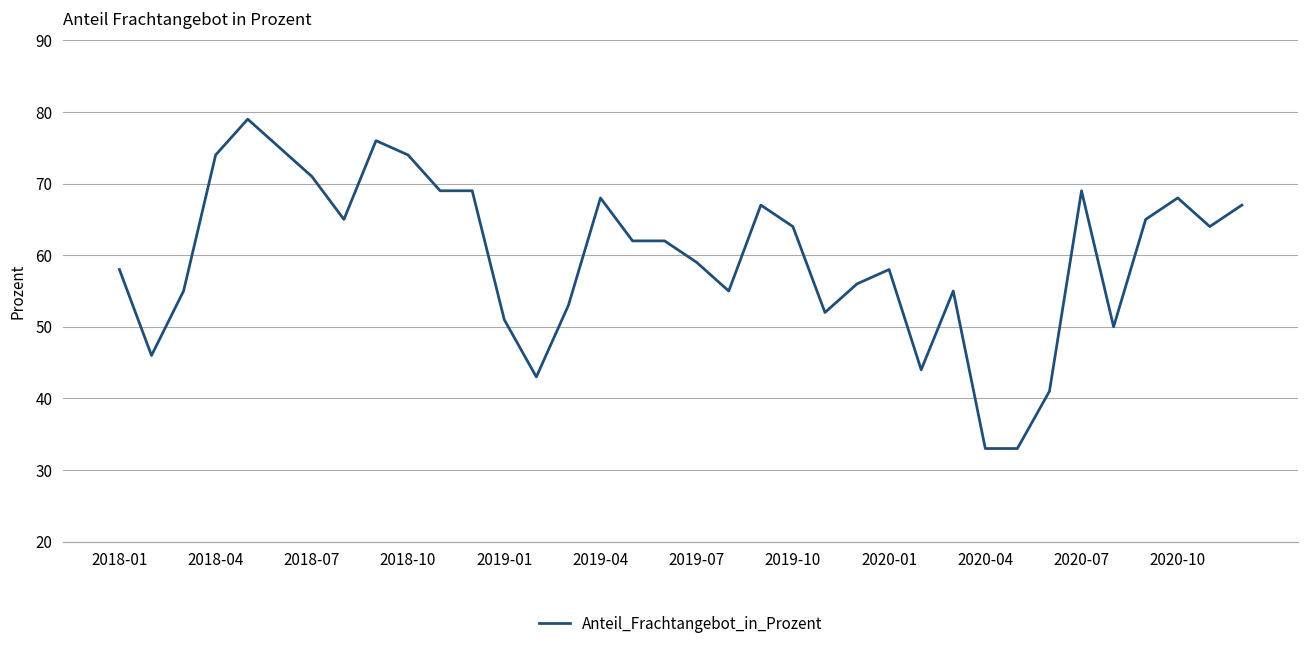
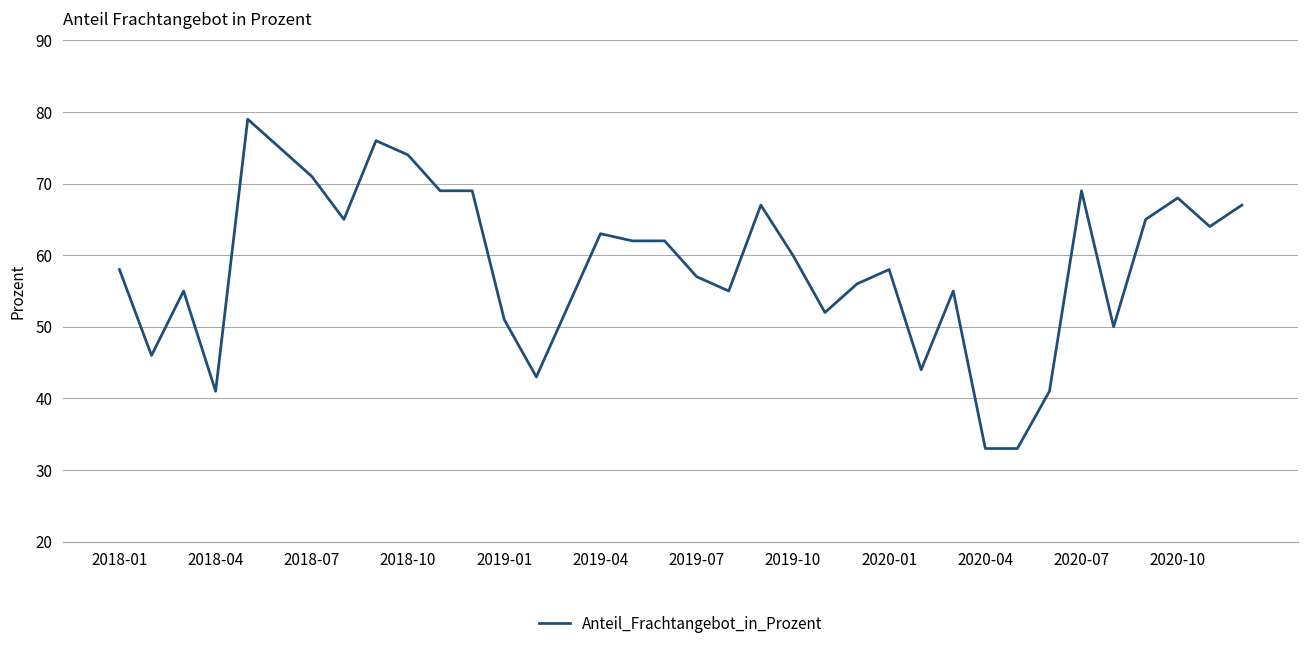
2018-04: 74 -> 41
2019-04: 68 -> 63
2019-07: 59 -> 57
2019-10: 64 -> 60
